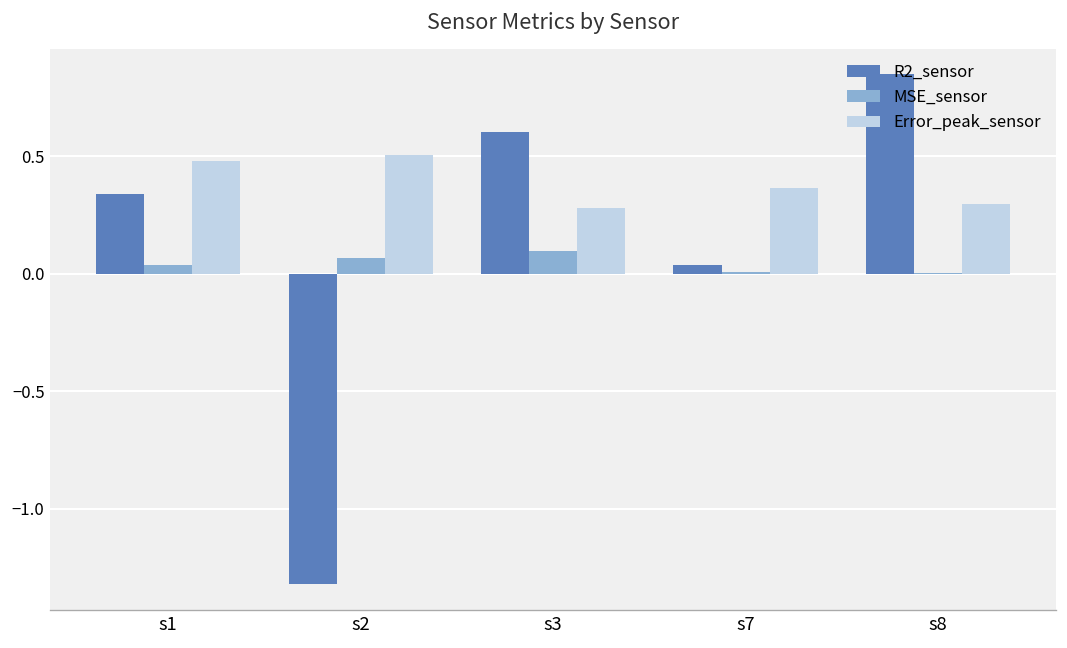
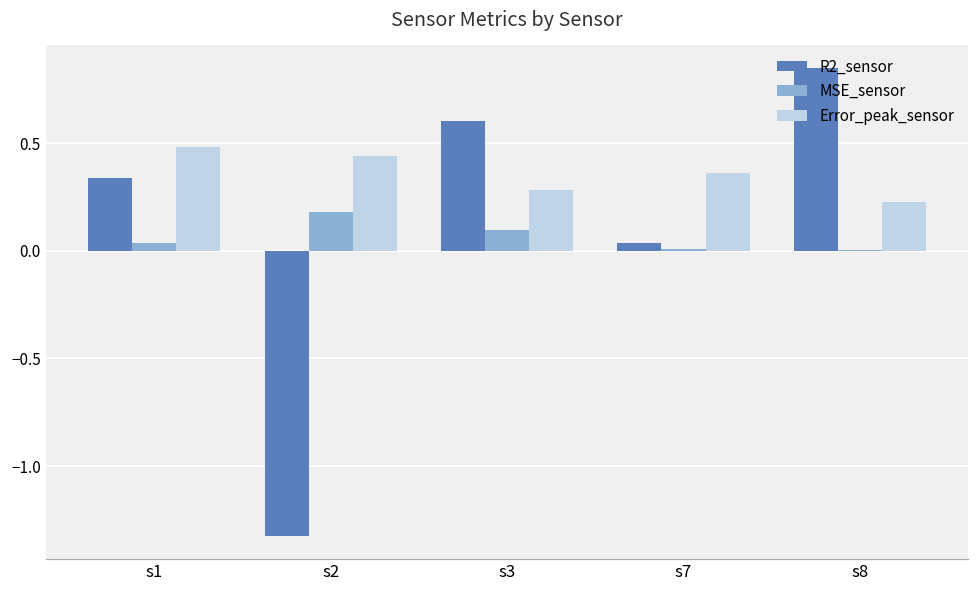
MSE_sensor, s2: 0.07 -> 0.18
Error_peak_sensor, s2: 0.50 -> 0.44
Error_peak_sensor, s8: 0.29 -> 0.23
